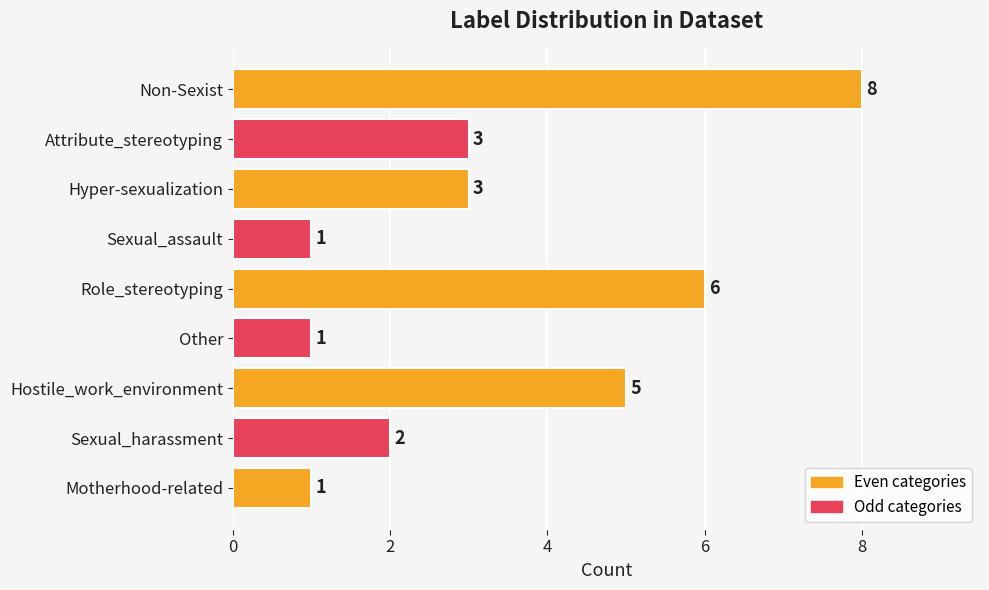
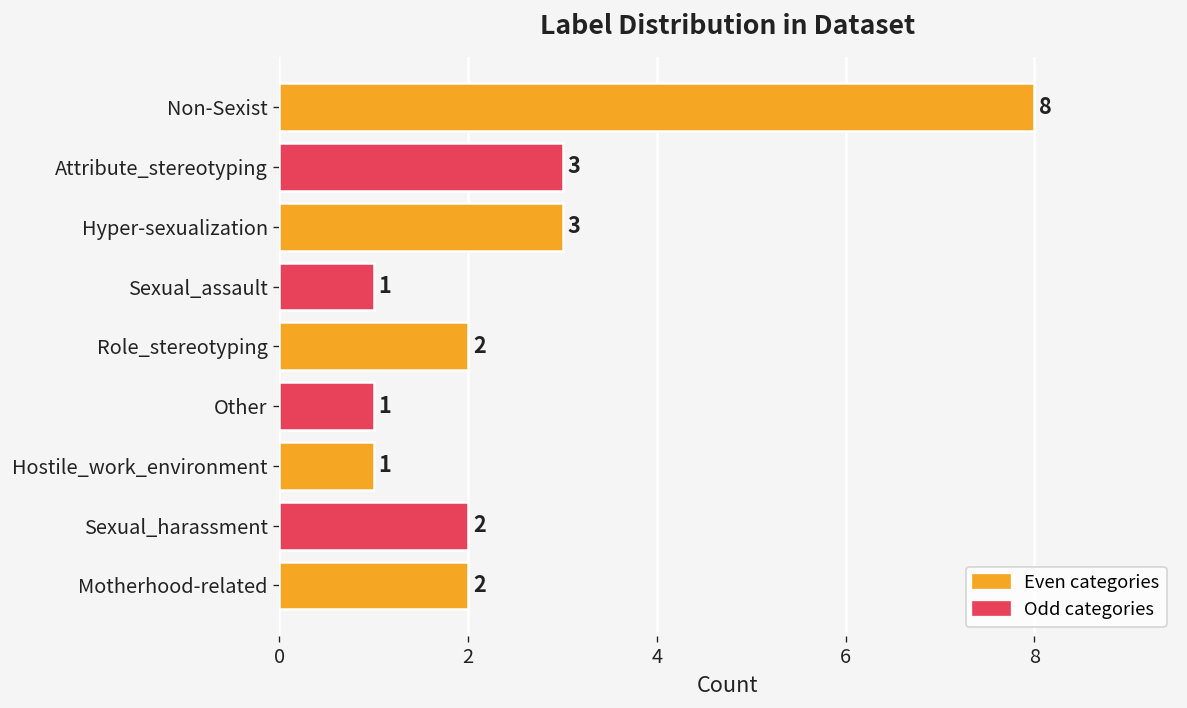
Role_stereotyping: 6 -> 2
Hostile_work_environment: 5 -> 1
Motherhood-related: 1 -> 2
